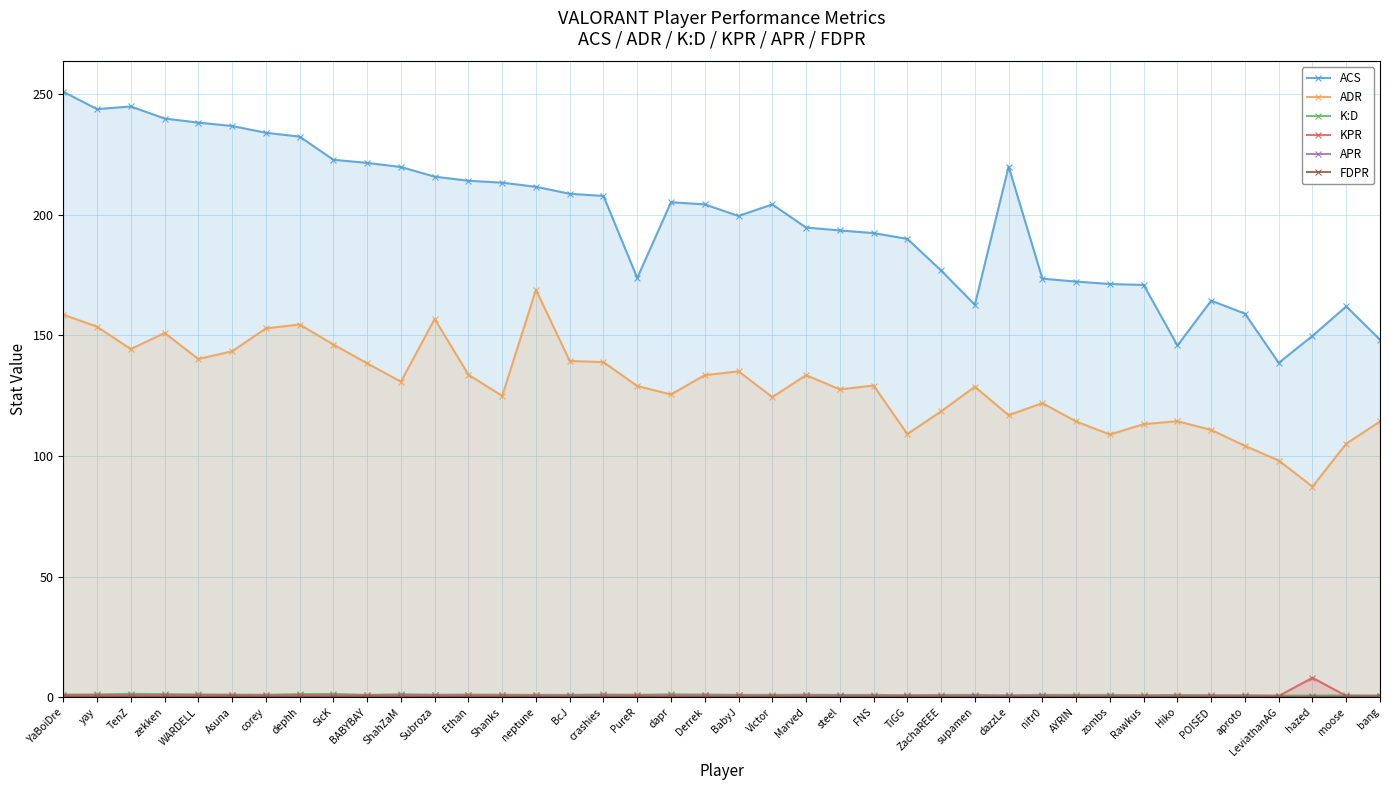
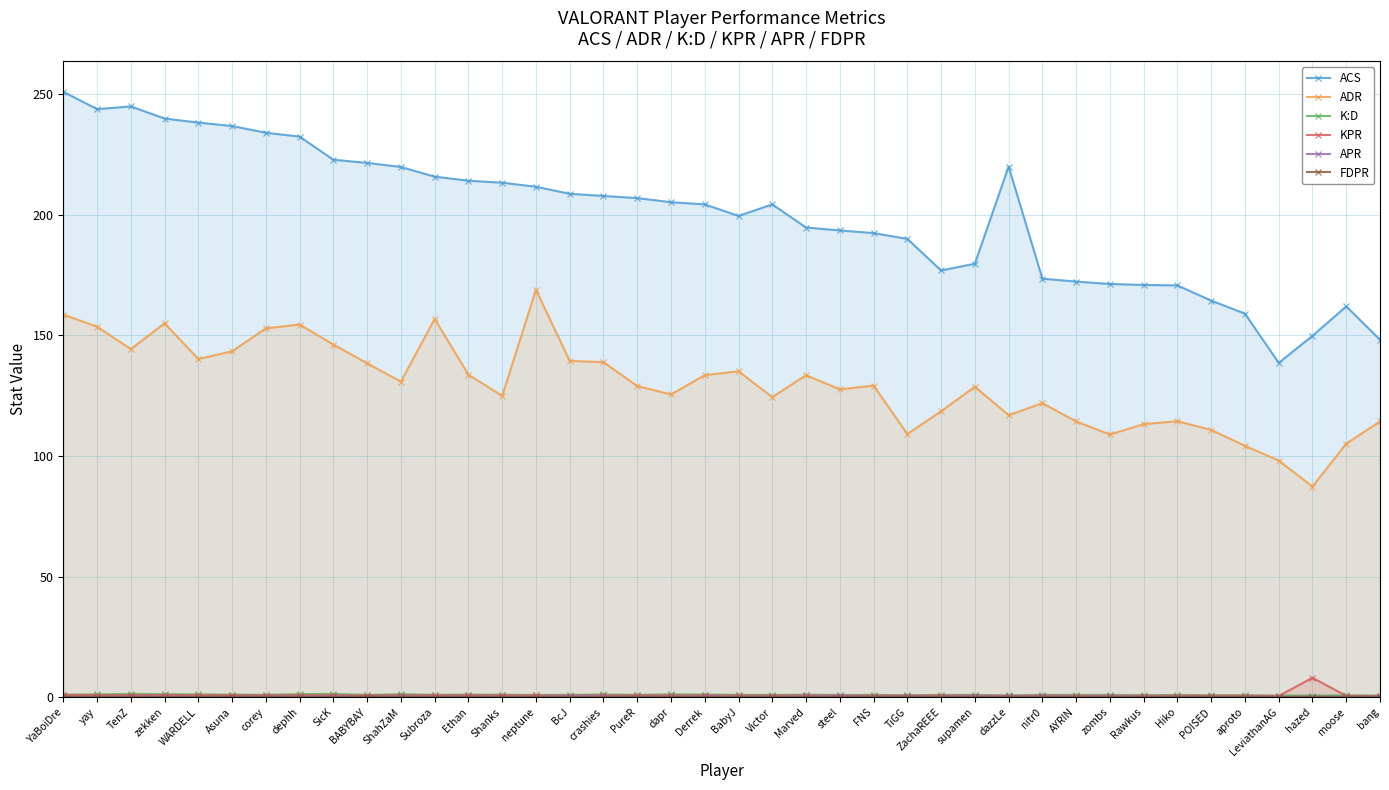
ADR, zekken: 151 -> 155
ACS, PureR: 174 -> 207
ACS, supamen: 163 -> 180
ACS, Hiko: 146 -> 171
